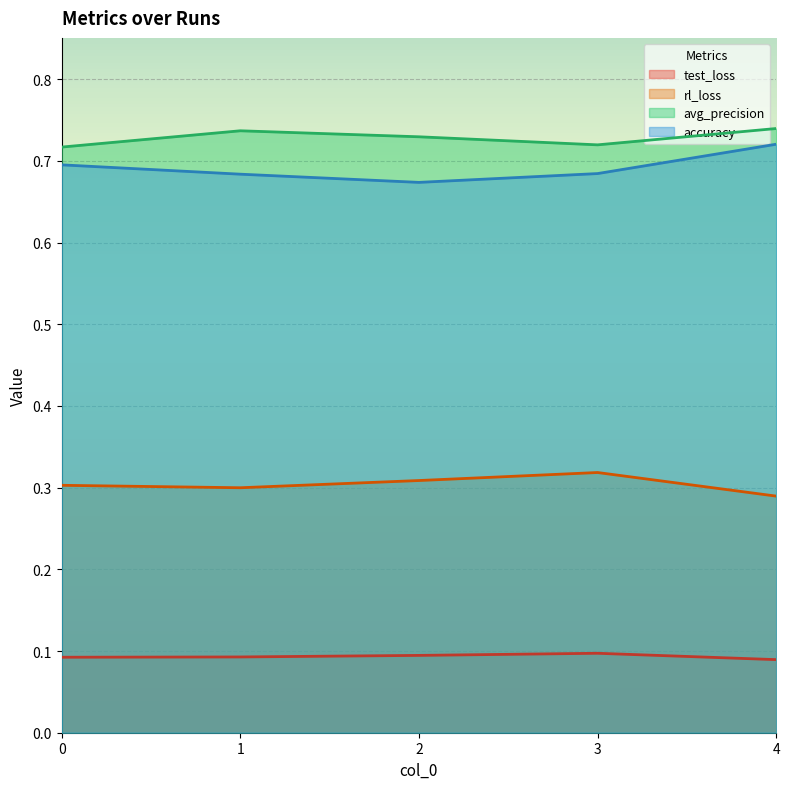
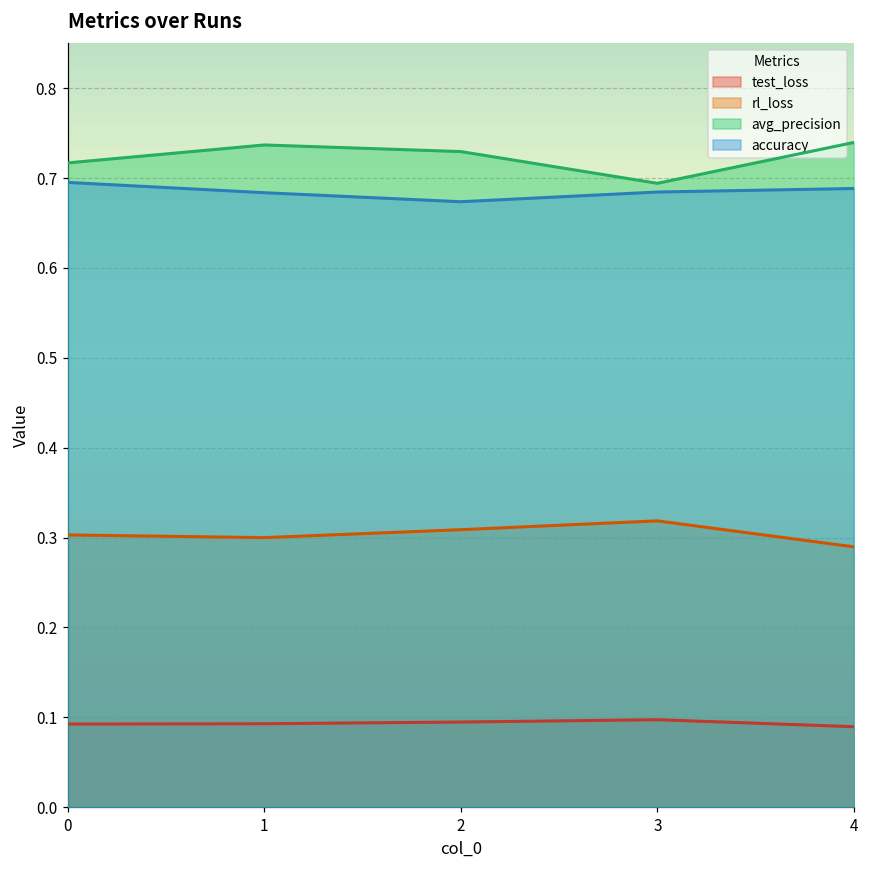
avg_precision, 3: 0.72 -> 0.69
accuracy, 4: 0.72 -> 0.69
